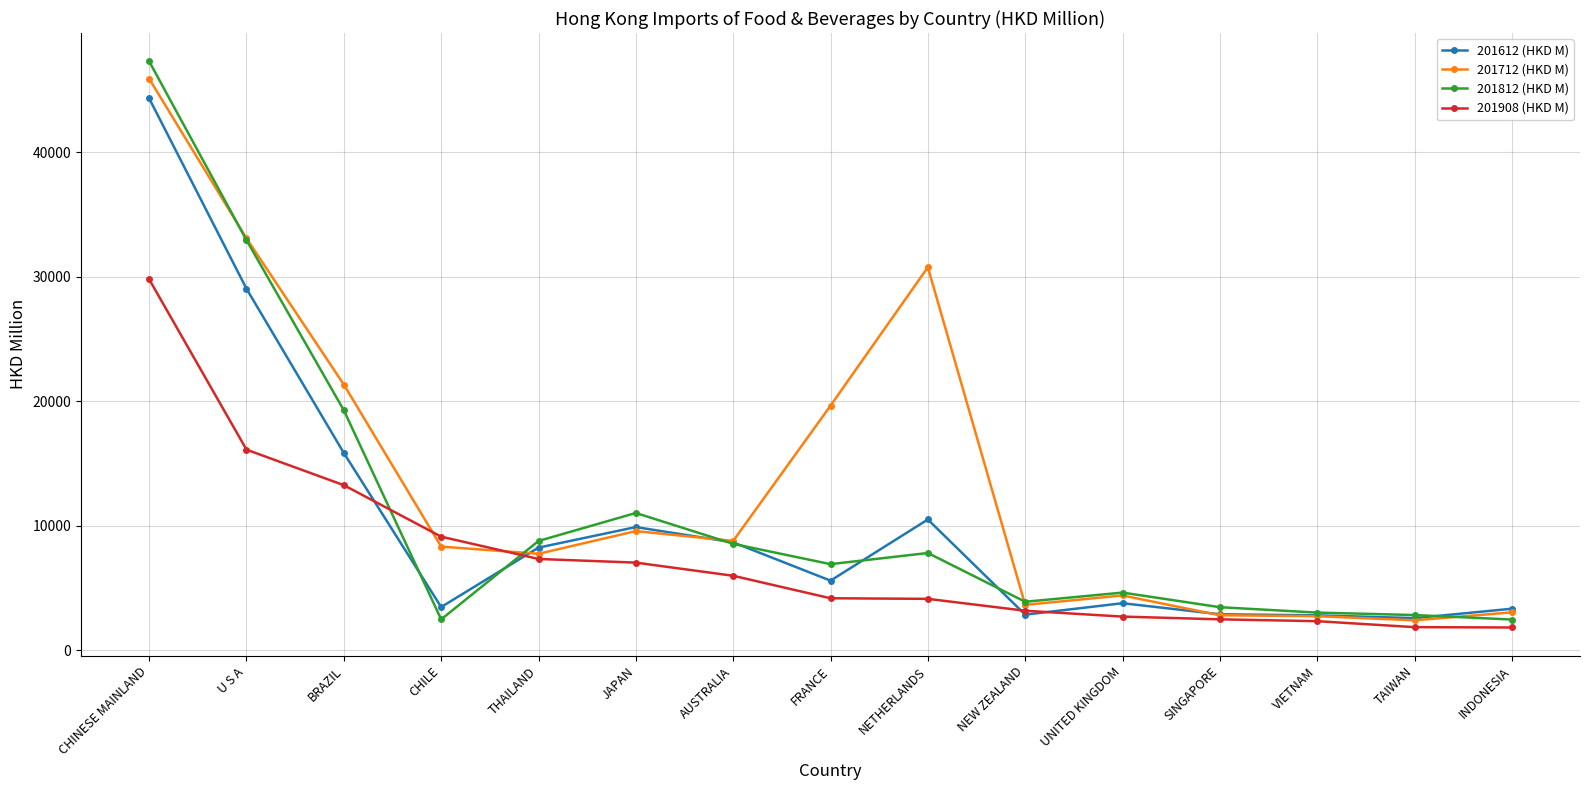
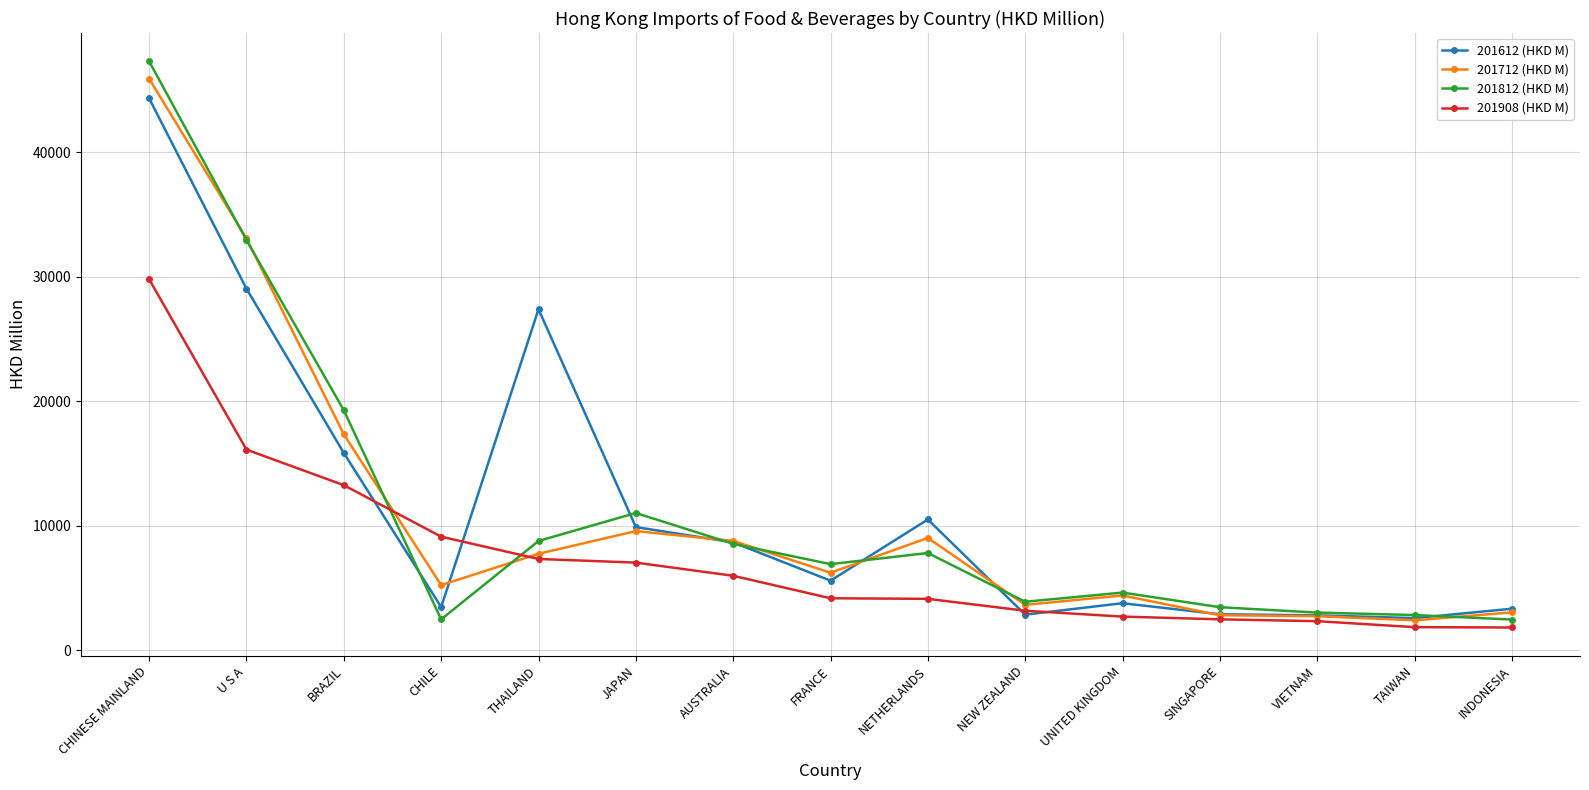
201712 (HKD M), BRAZIL: 21300 -> 17300
201712 (HKD M), CHILE: 8300 -> 5200
201612 (HKD M), THAILAND: 8300 -> 27400
201712 (HKD M), FRANCE: 19700 -> 6200
201712 (HKD M), NETHERLANDS: 30800 -> 9000
